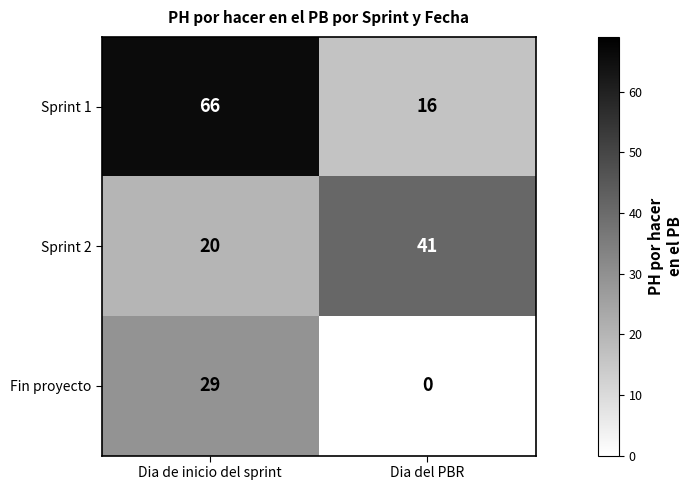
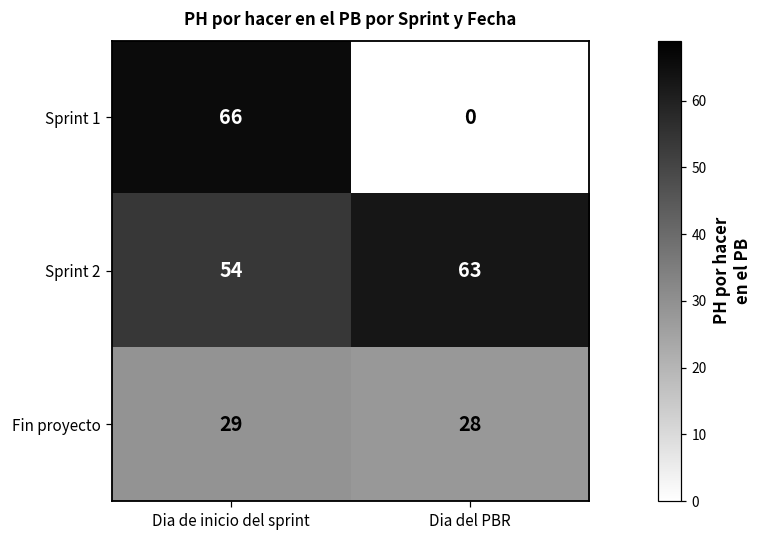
Sprint 1, Dia del PBR: 16 -> 0
Sprint 2, Dia de inicio del sprint: 20 -> 54
Sprint 2, Dia del PBR: 41 -> 63
Fin proyecto, Dia del PBR: 0 -> 28
